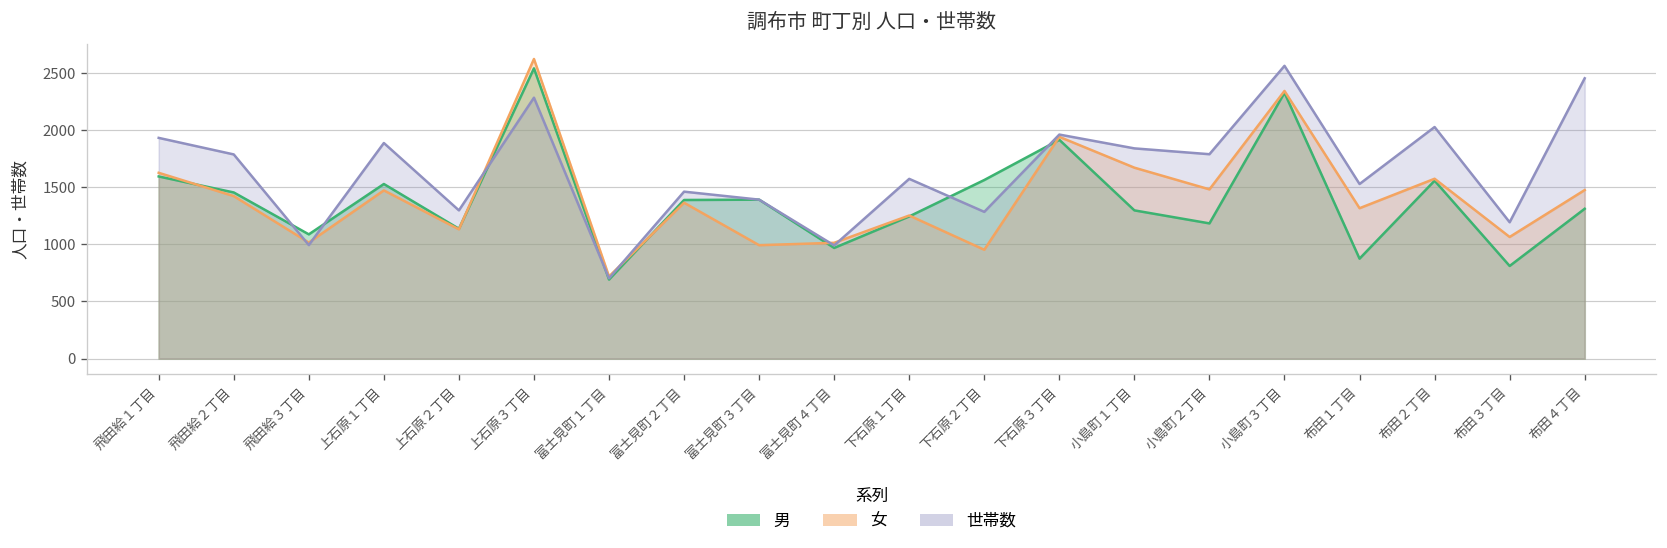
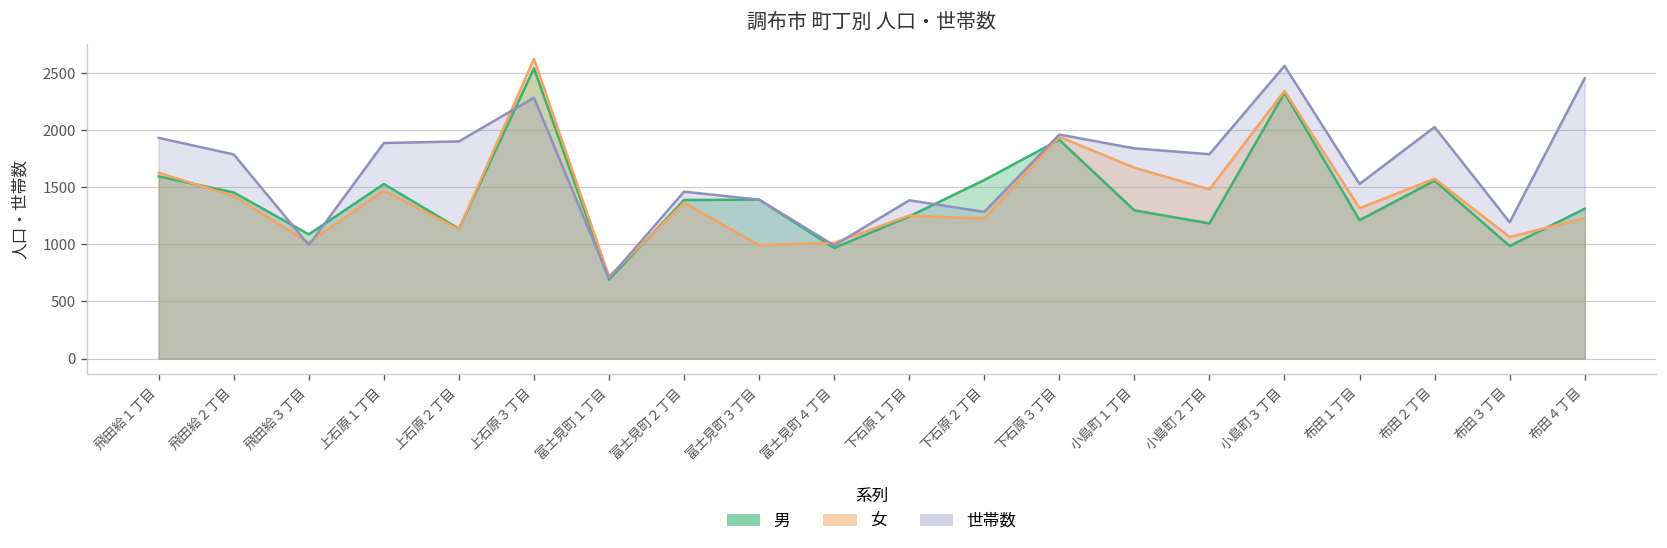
世帯数, 上石原２丁目: 1300 -> 1900
世帯数, 下石原１丁目: 1600 -> 1400
女, 下石原２丁目: 1000 -> 1200
男, 布田１丁目: 900 -> 1200
男, 布田３丁目: 800 -> 1000
女, 布田４丁目: 1500 -> 1200
